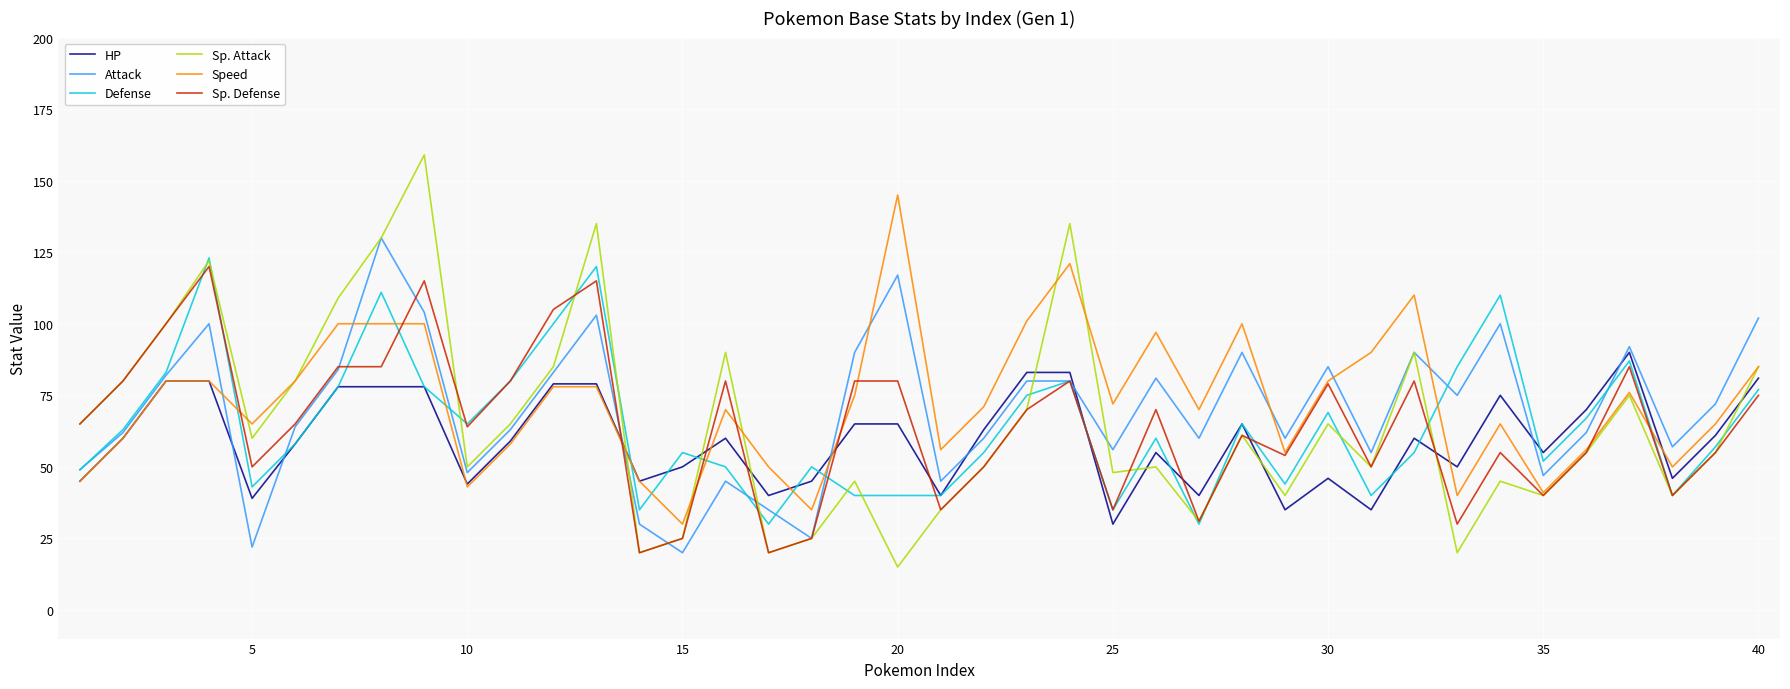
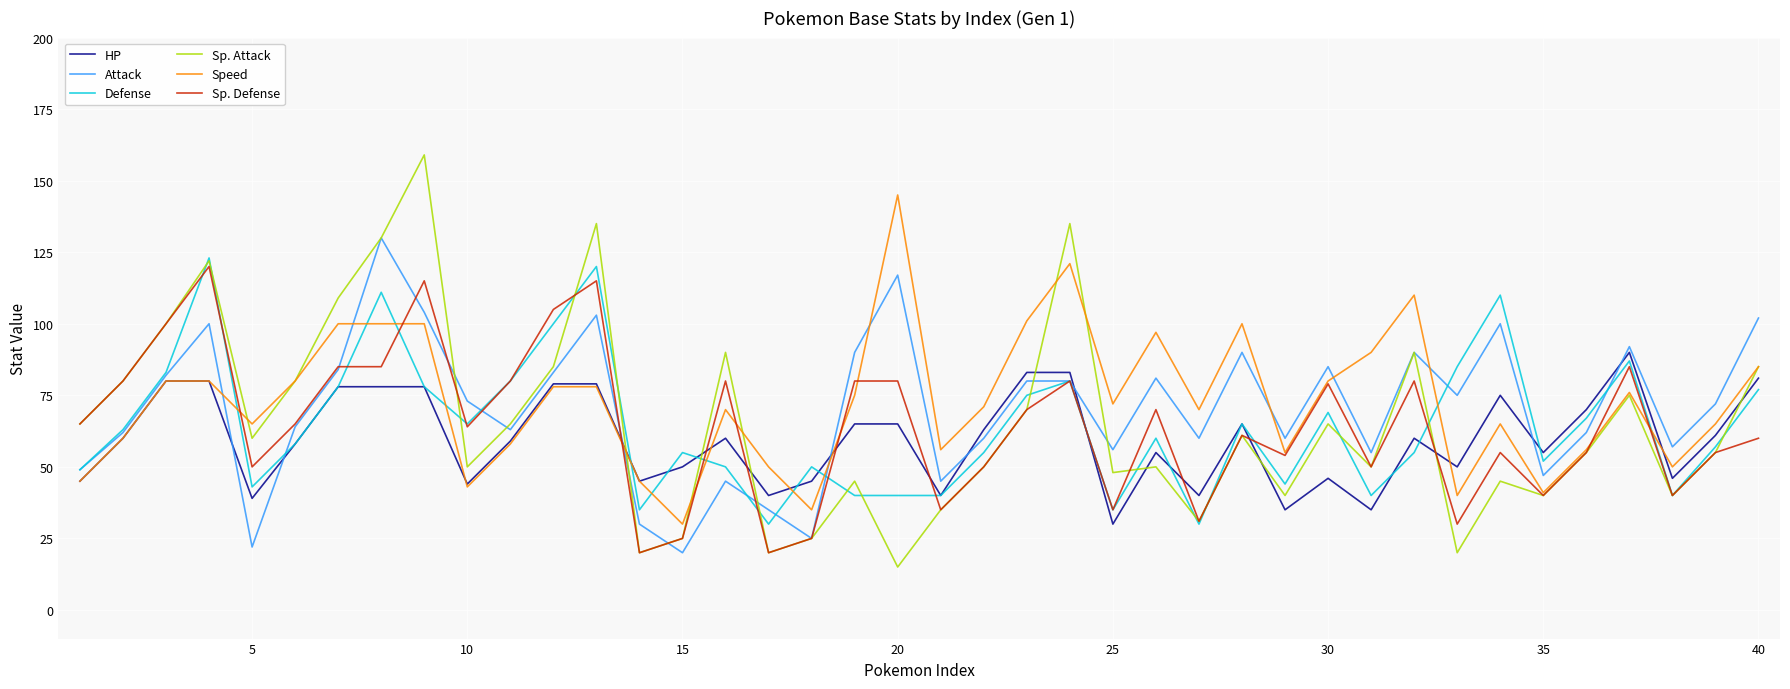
Attack, 10: 48 -> 73
Sp. Defense, 40: 75 -> 60
